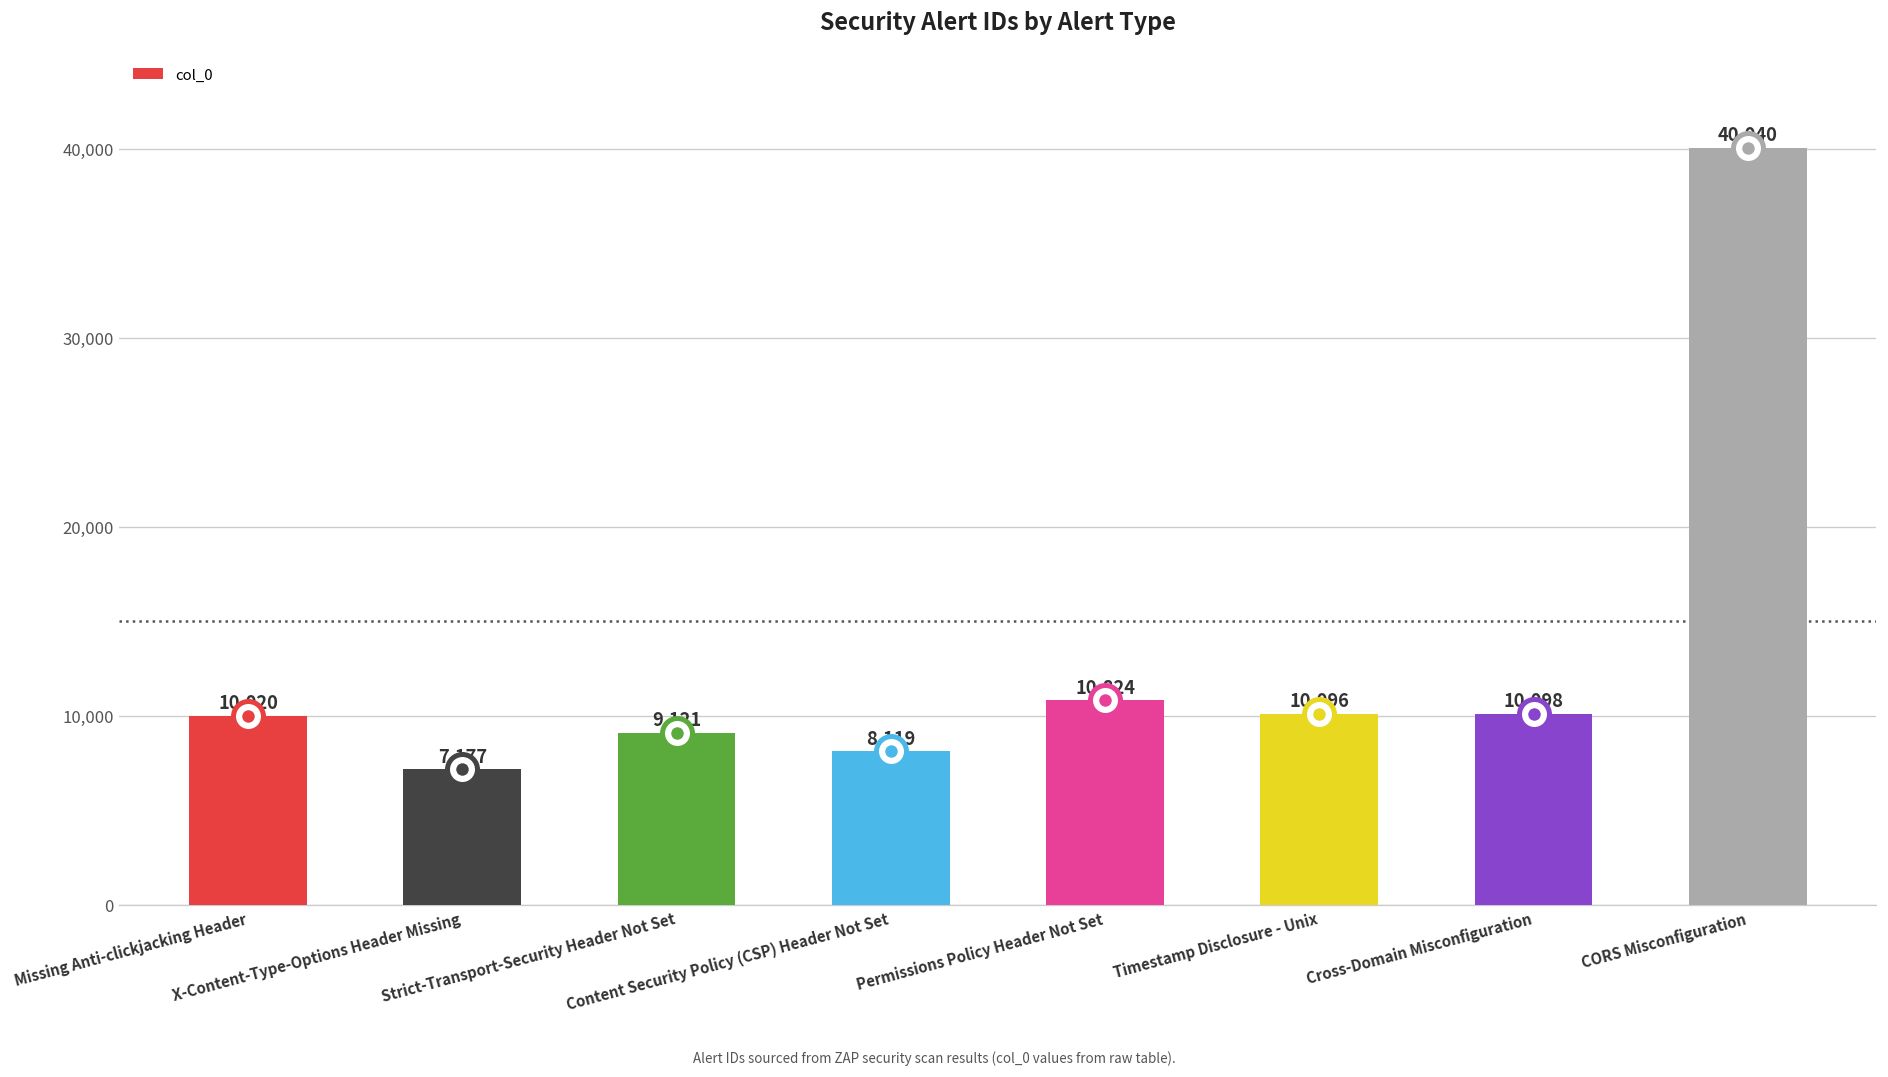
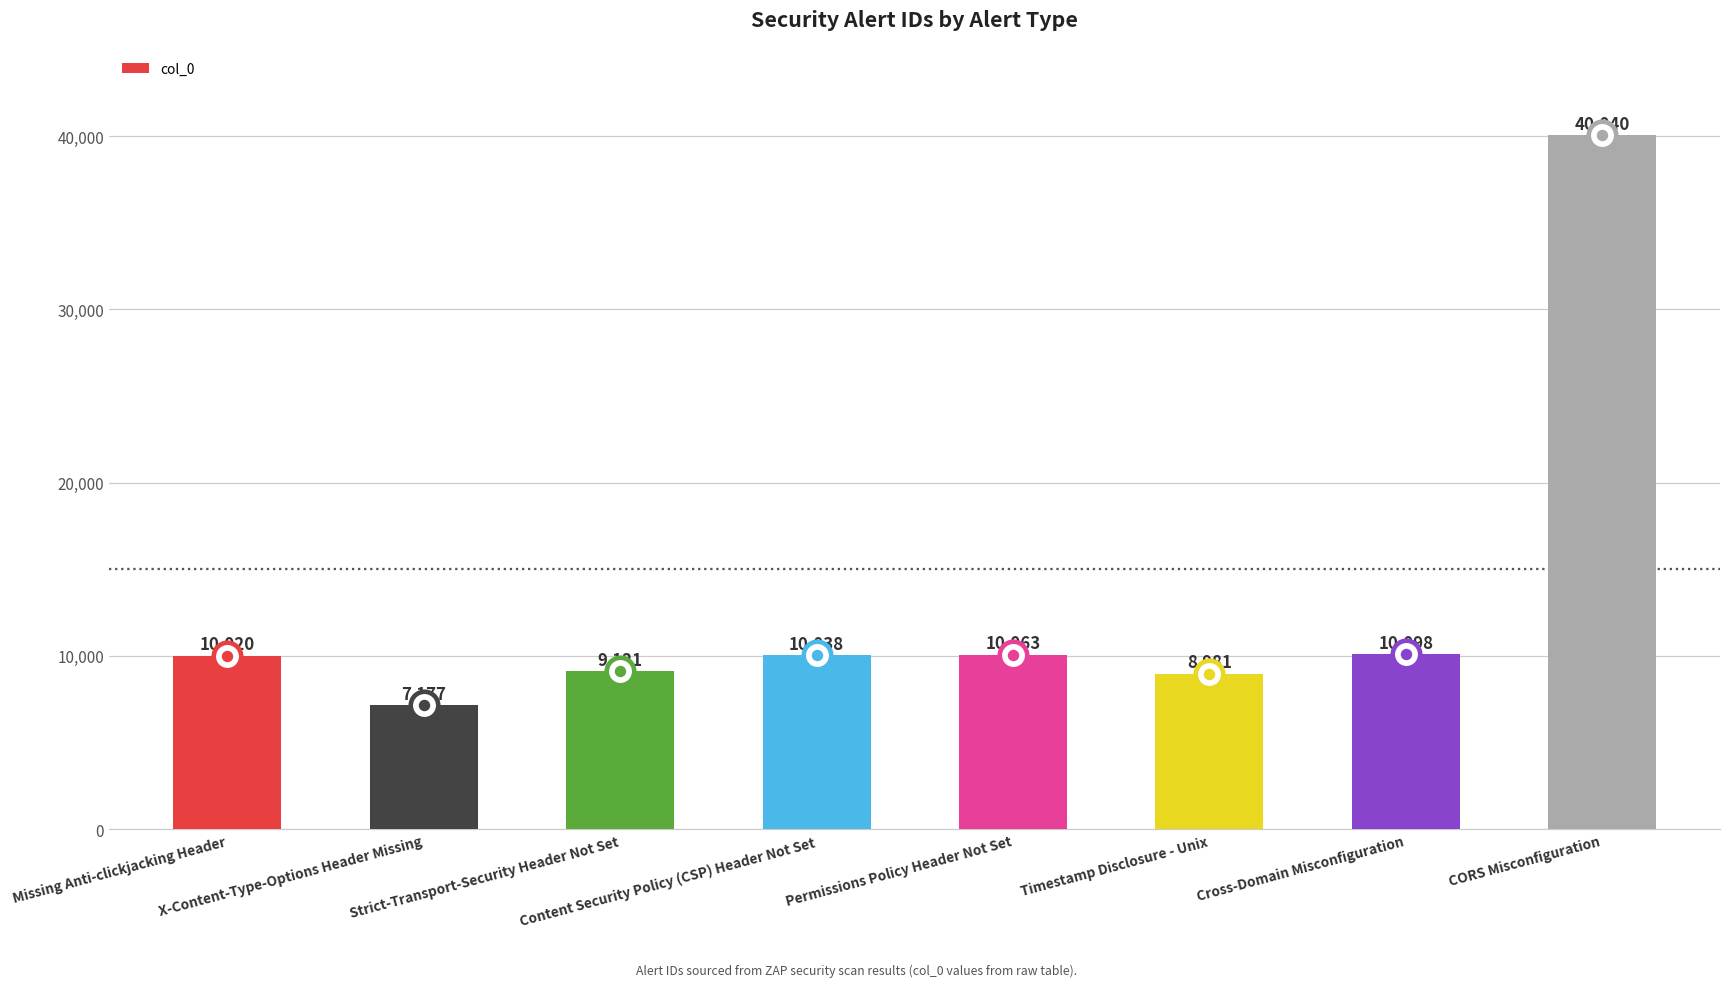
col_0, Content Security Policy (CSP) Header Not Set: 8,119 -> 10,038
col_0, Permissions Policy Header Not Set: 10,824 -> 10,063
col_0, Timestamp Disclosure - Unix: 10,096 -> 8,981
